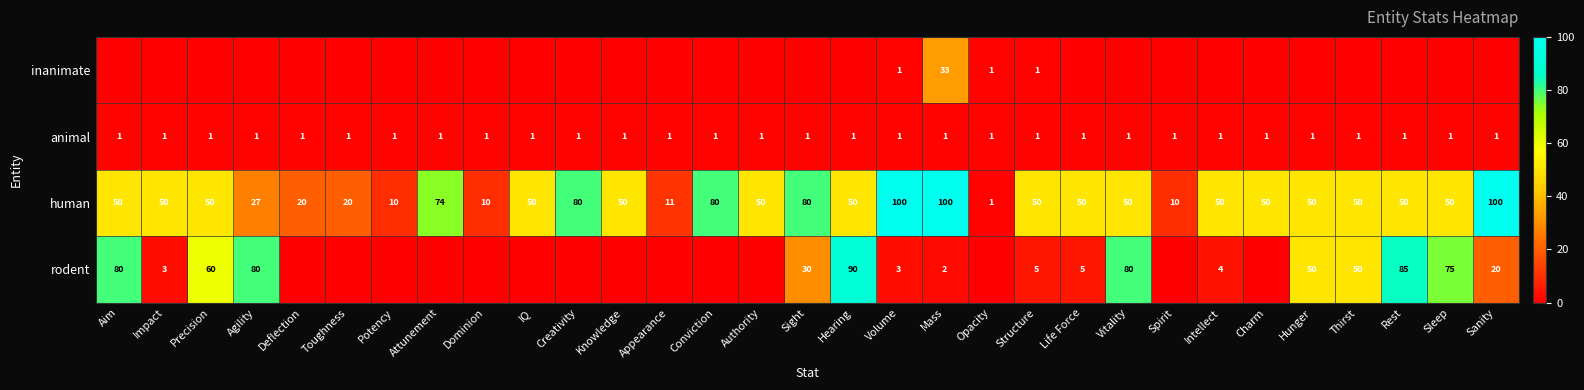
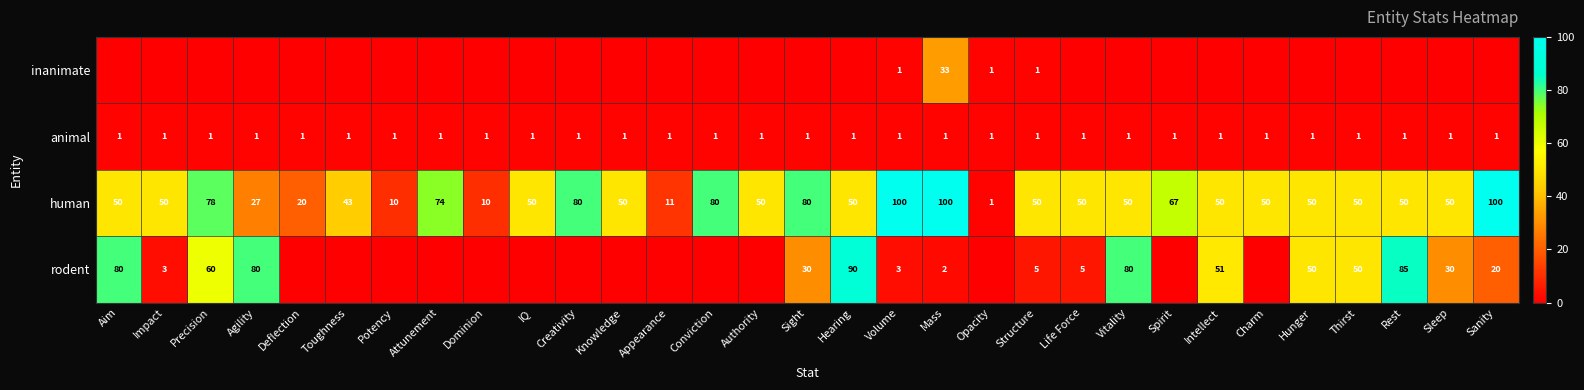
human, Precision: 50 -> 78
human, Toughness: 20 -> 43
human, Spirit: 10 -> 67
rodent, Intellect: 4 -> 51
rodent, Sleep: 75 -> 30
